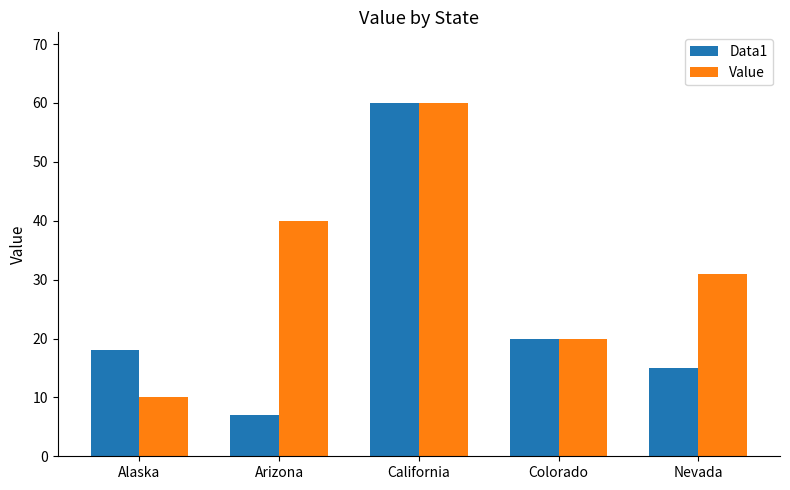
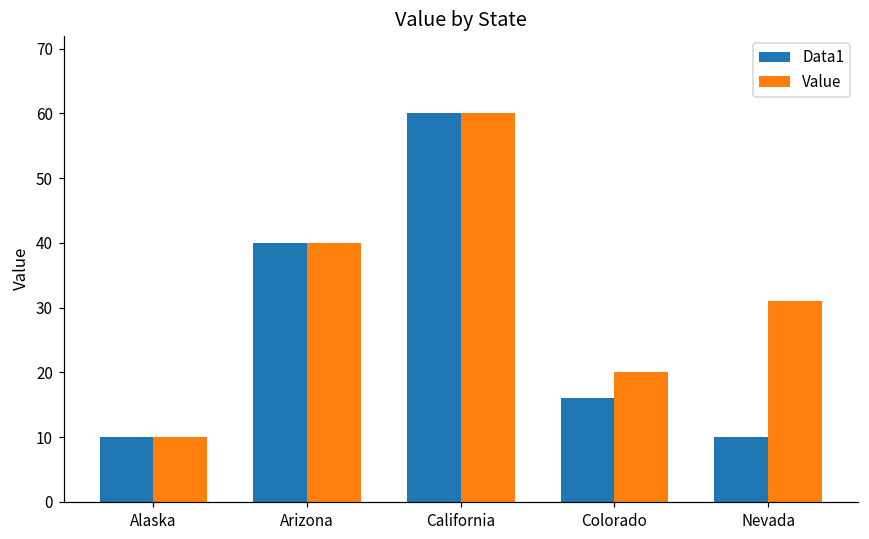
Data1, Alaska: 18 -> 10
Data1, Arizona: 7 -> 40
Data1, Colorado: 20 -> 16
Data1, Nevada: 15 -> 10
